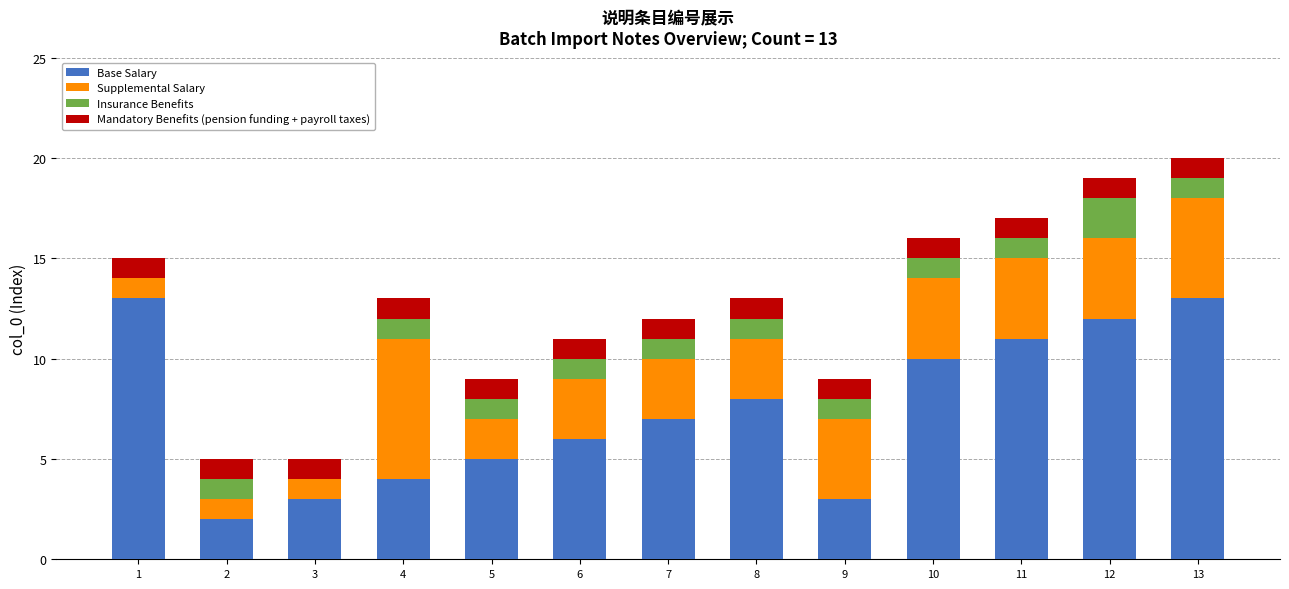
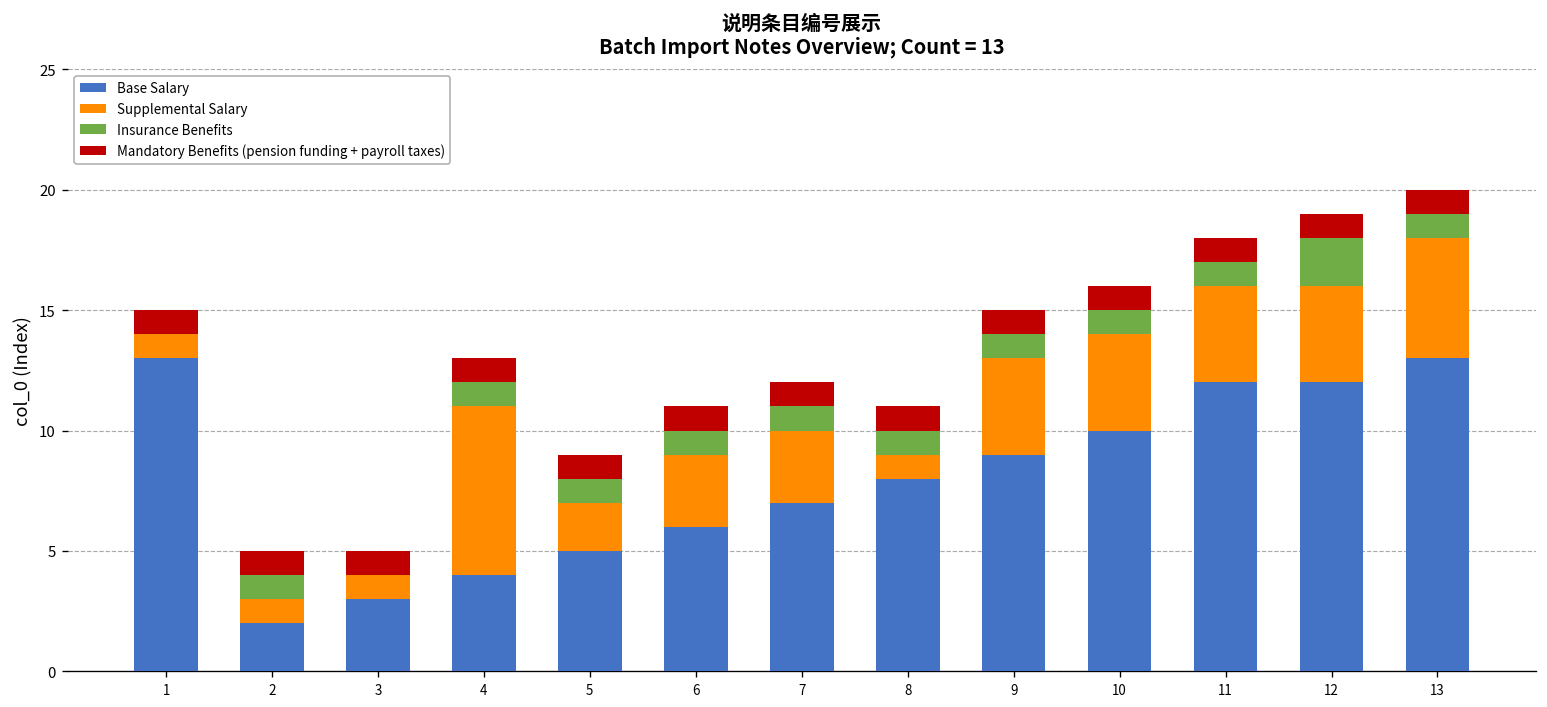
Supplemental Salary, 8: 3 -> 1
Base Salary, 9: 3 -> 9
Base Salary, 11: 11 -> 12
